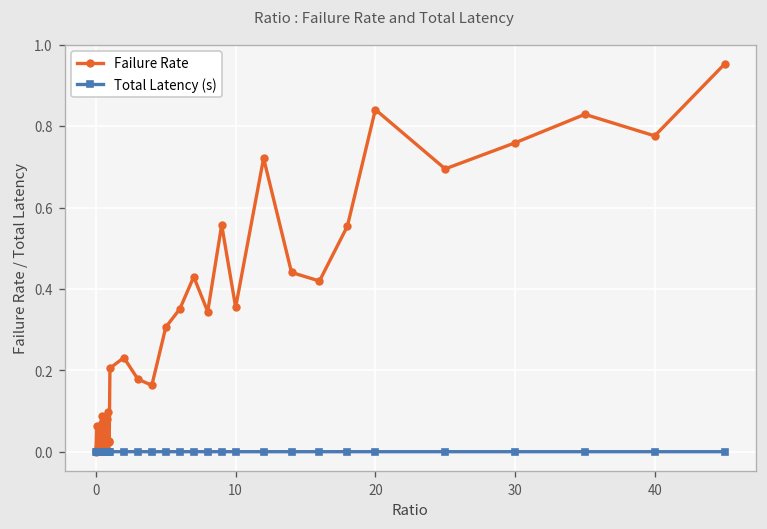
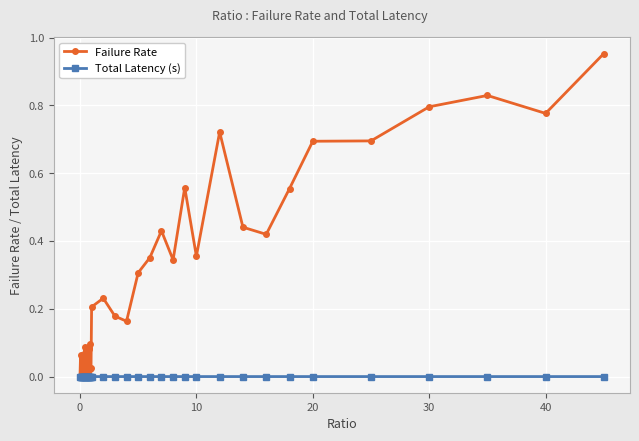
Failure Rate, 20: 0.84 -> 0.69
Failure Rate, 30: 0.76 -> 0.80
